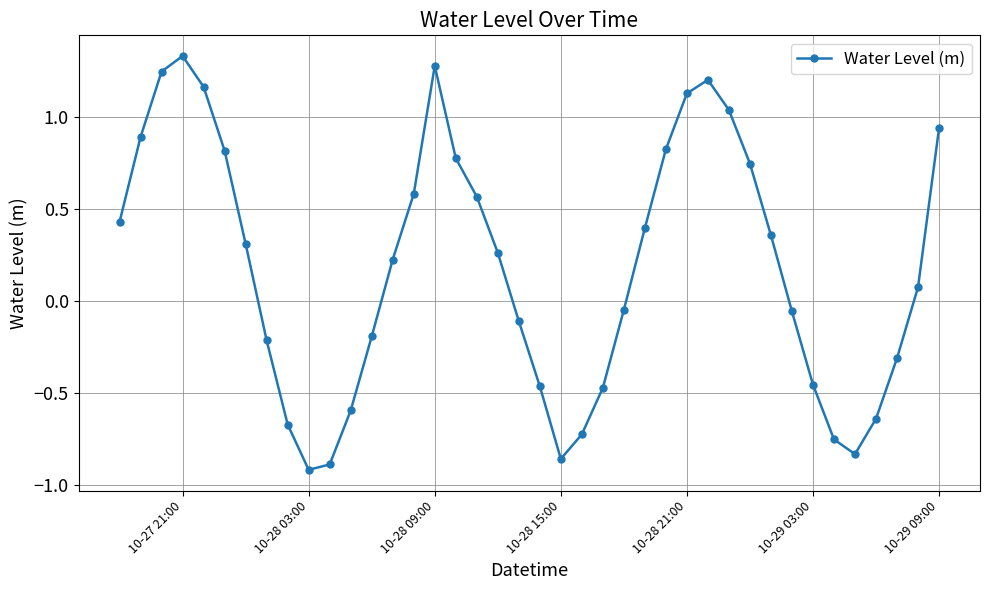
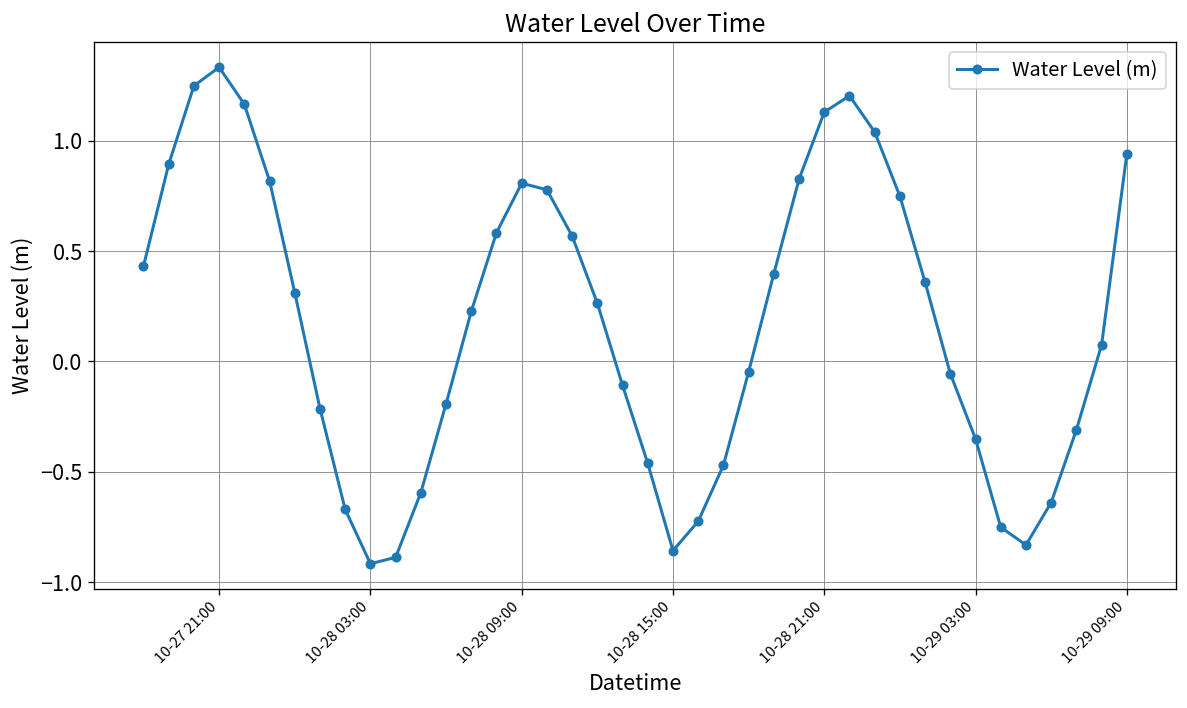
10-28 09:00: 1.28 -> 0.81
10-29 03:00: -0.45 -> -0.35
